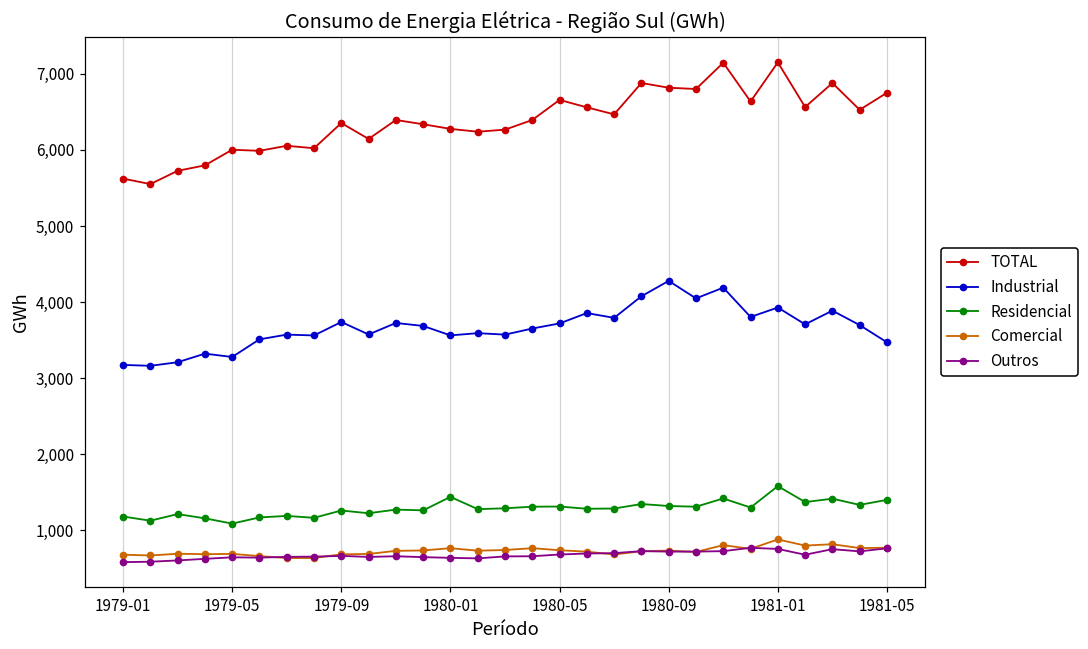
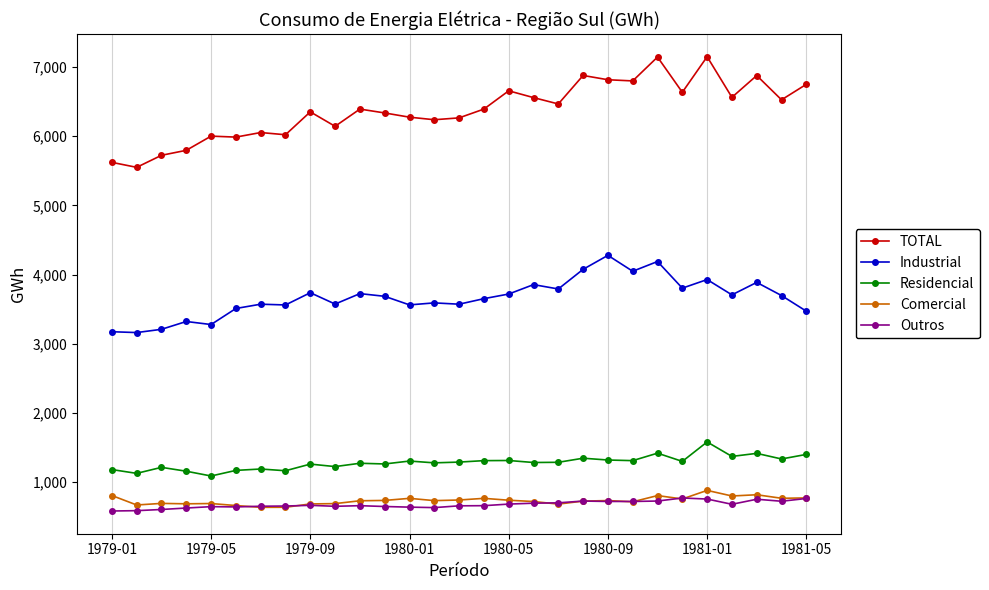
Comercial, 1979-01: 700 -> 800
Residencial, 1980-01: 1,400 -> 1,300
